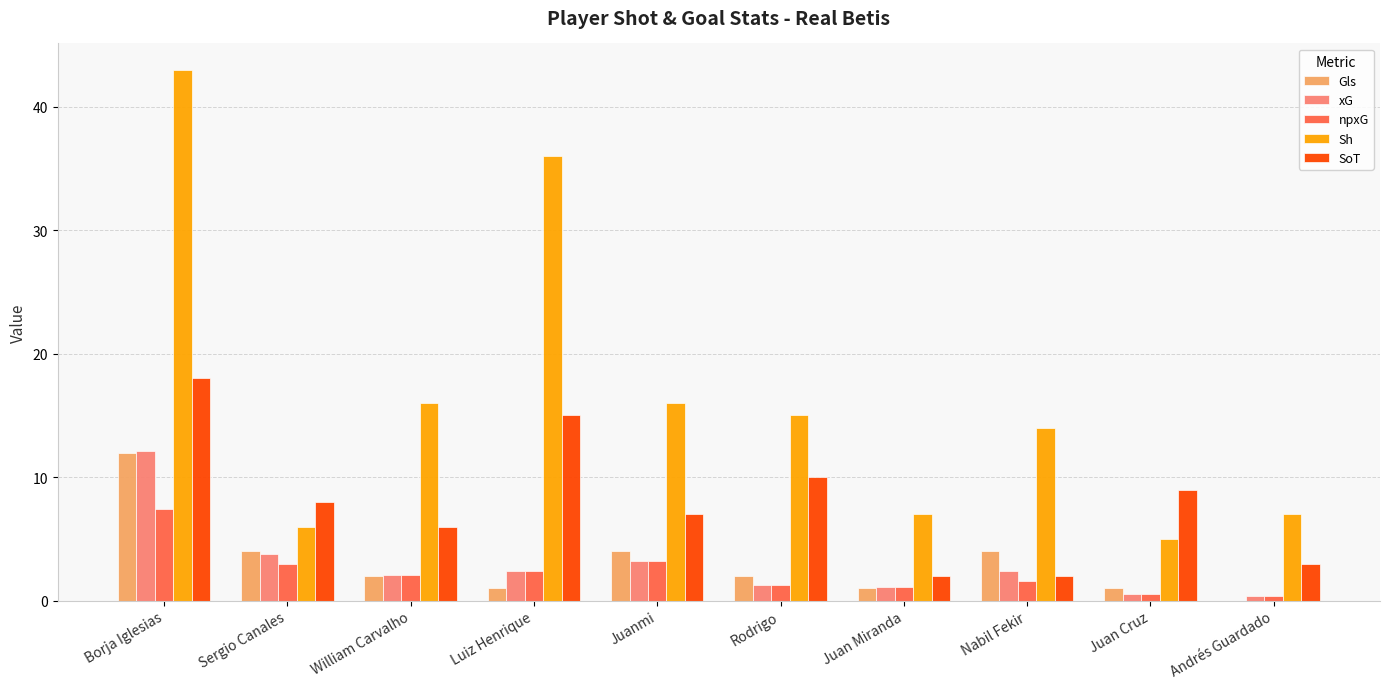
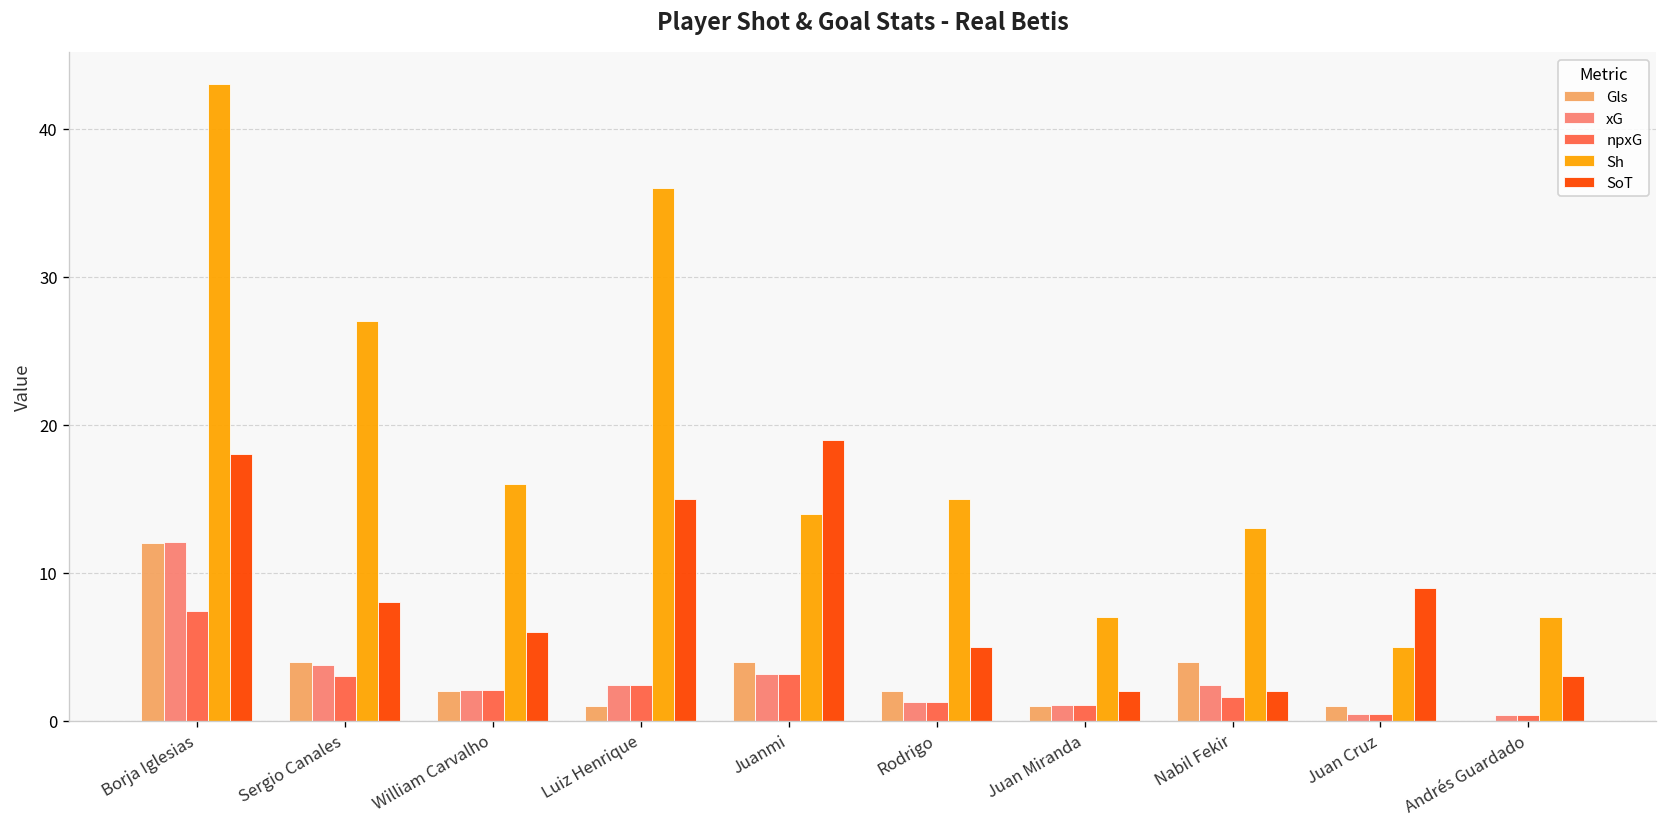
Sh, Sergio Canales: 6 -> 27
Sh, Juanmi: 16 -> 14
SoT, Juanmi: 7 -> 19
SoT, Rodrigo: 10 -> 5
Sh, Nabil Fekir: 14 -> 13
